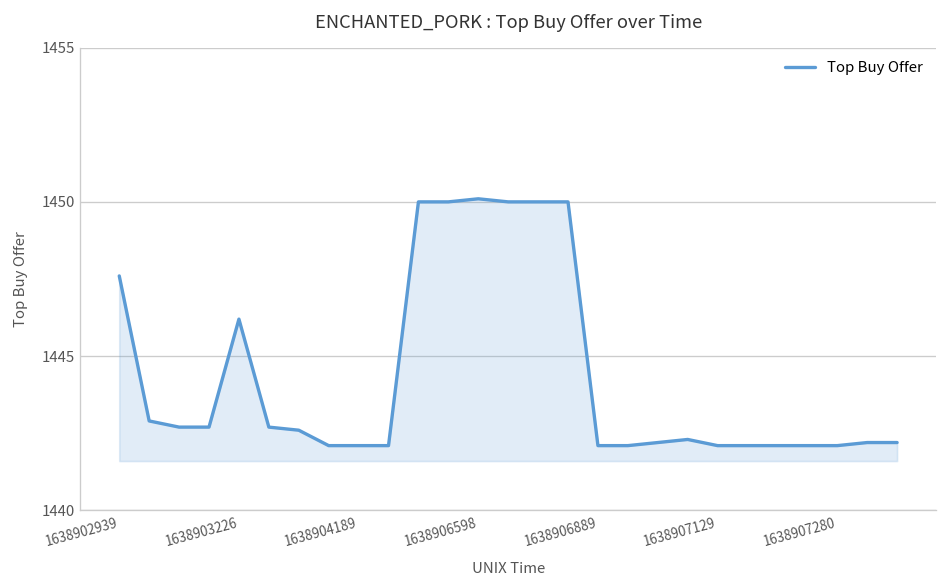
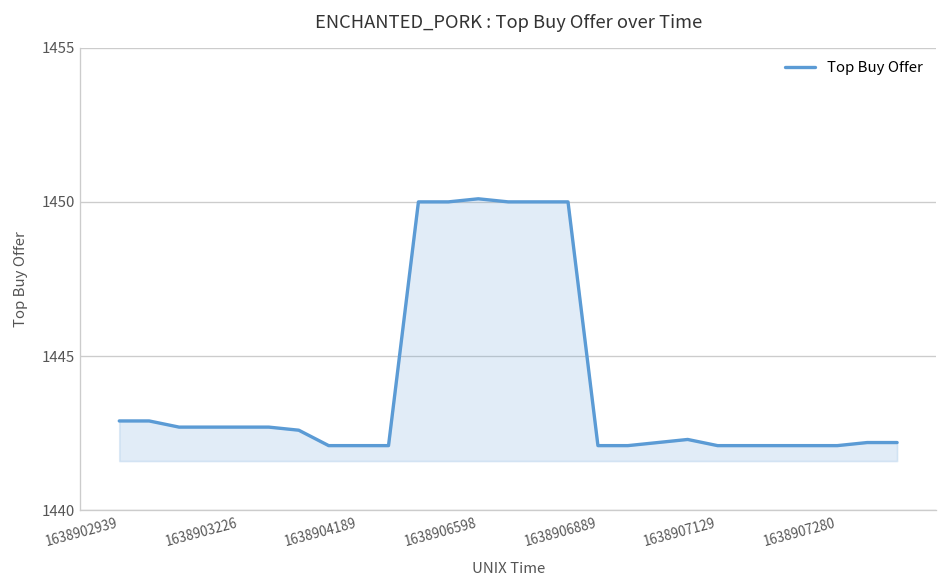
1638902939: 1447.6 -> 1442.9
1638903226: 1446.2 -> 1442.7
